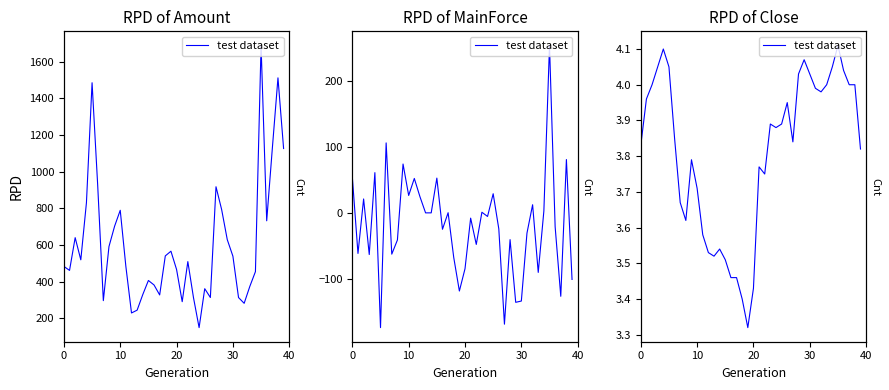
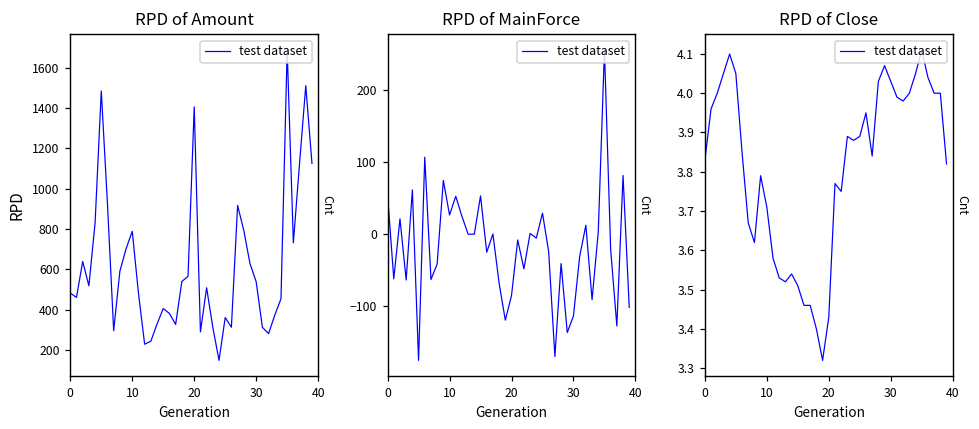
RPD of Amount, 20: 470 -> 1410
RPD of MainForce, 30: -130 -> -110
